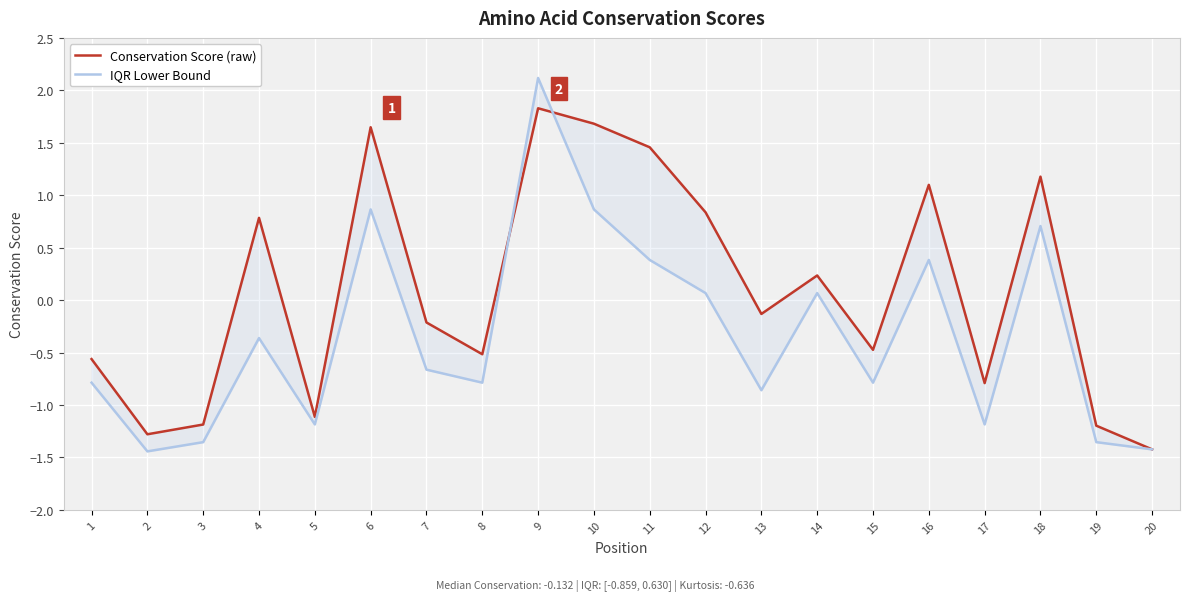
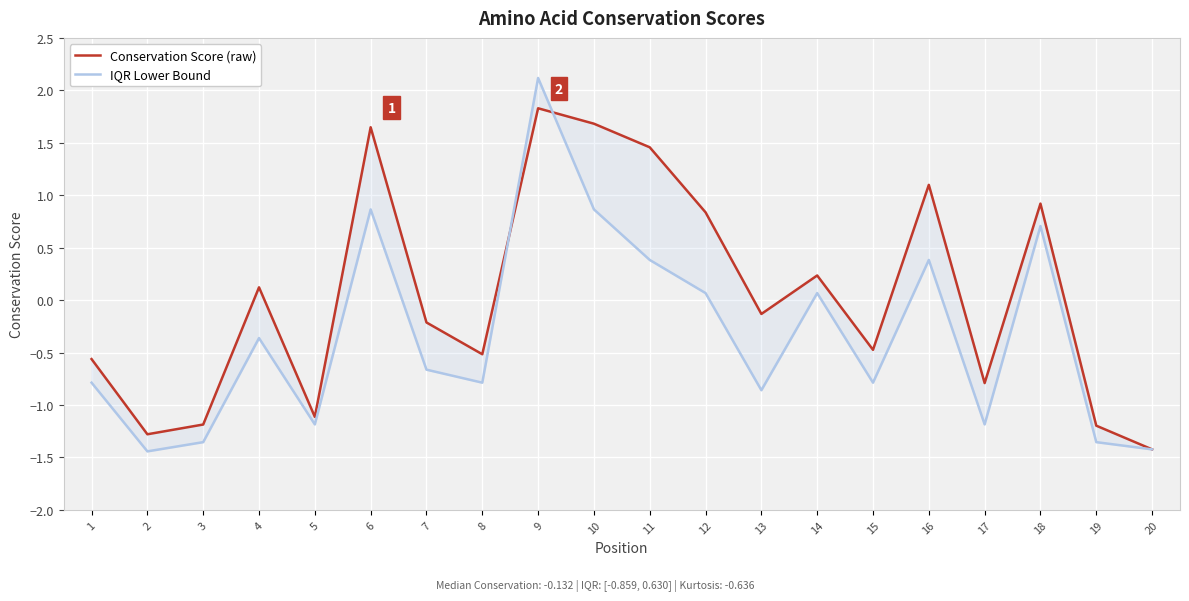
Conservation Score (raw), 4: 0.78 -> 0.12
Conservation Score (raw), 18: 1.18 -> 0.92
